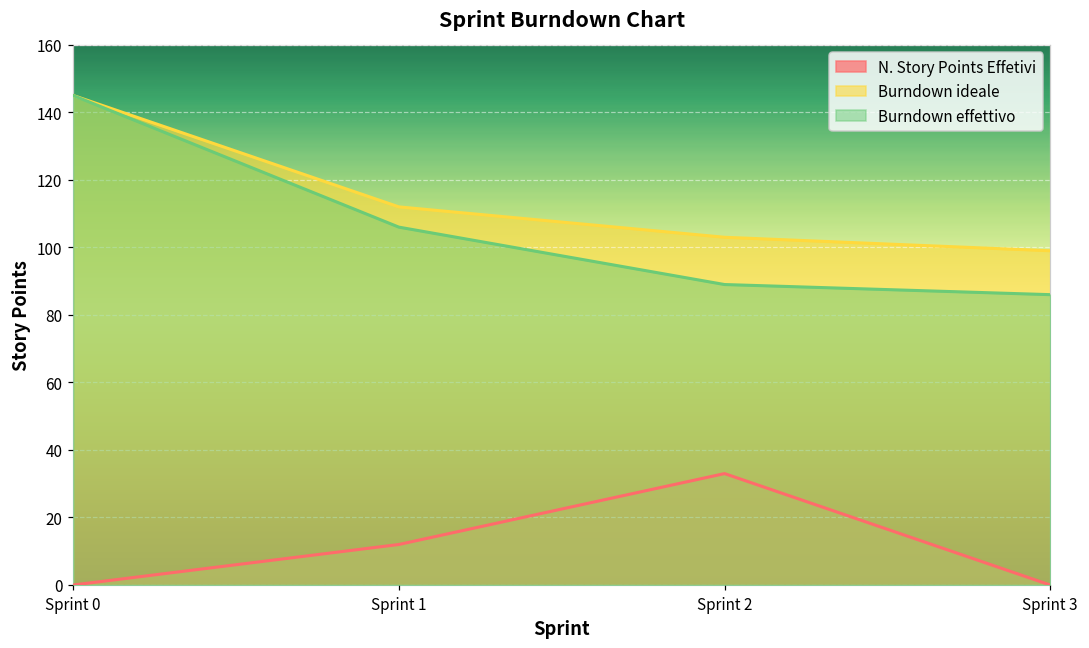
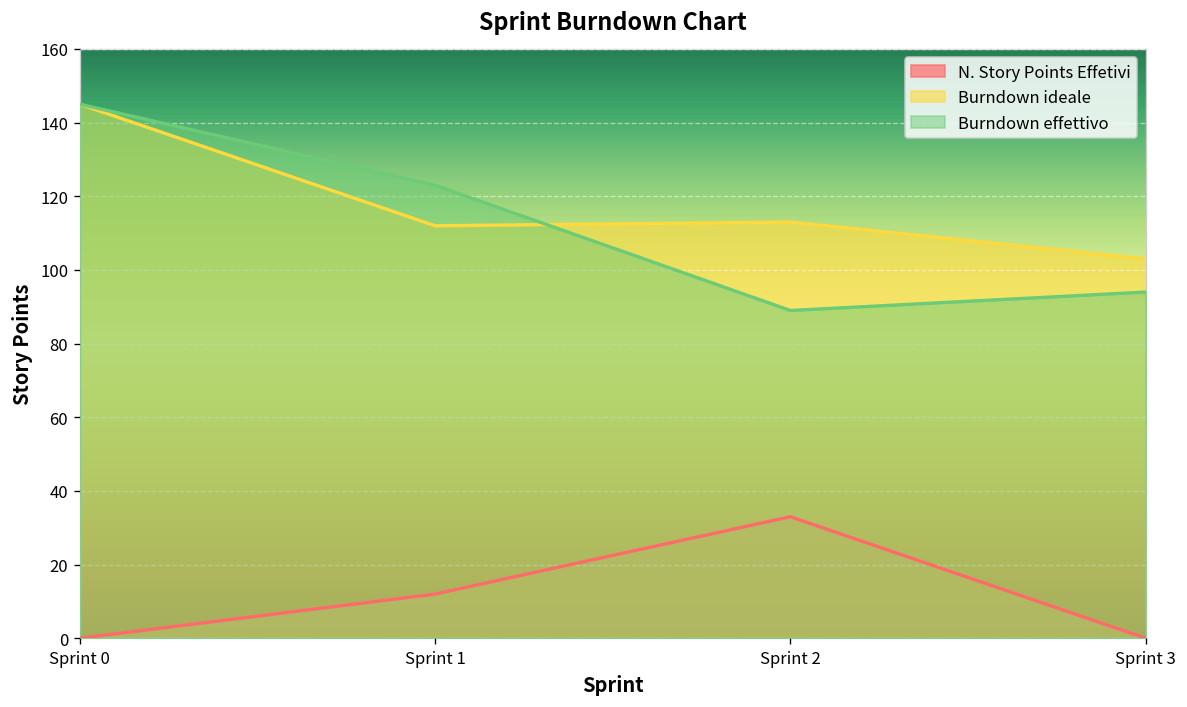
Burndown effettivo, Sprint 1: 106 -> 123
Burndown ideale, Sprint 2: 103 -> 113
Burndown ideale, Sprint 3: 99 -> 103
Burndown effettivo, Sprint 3: 86 -> 94
